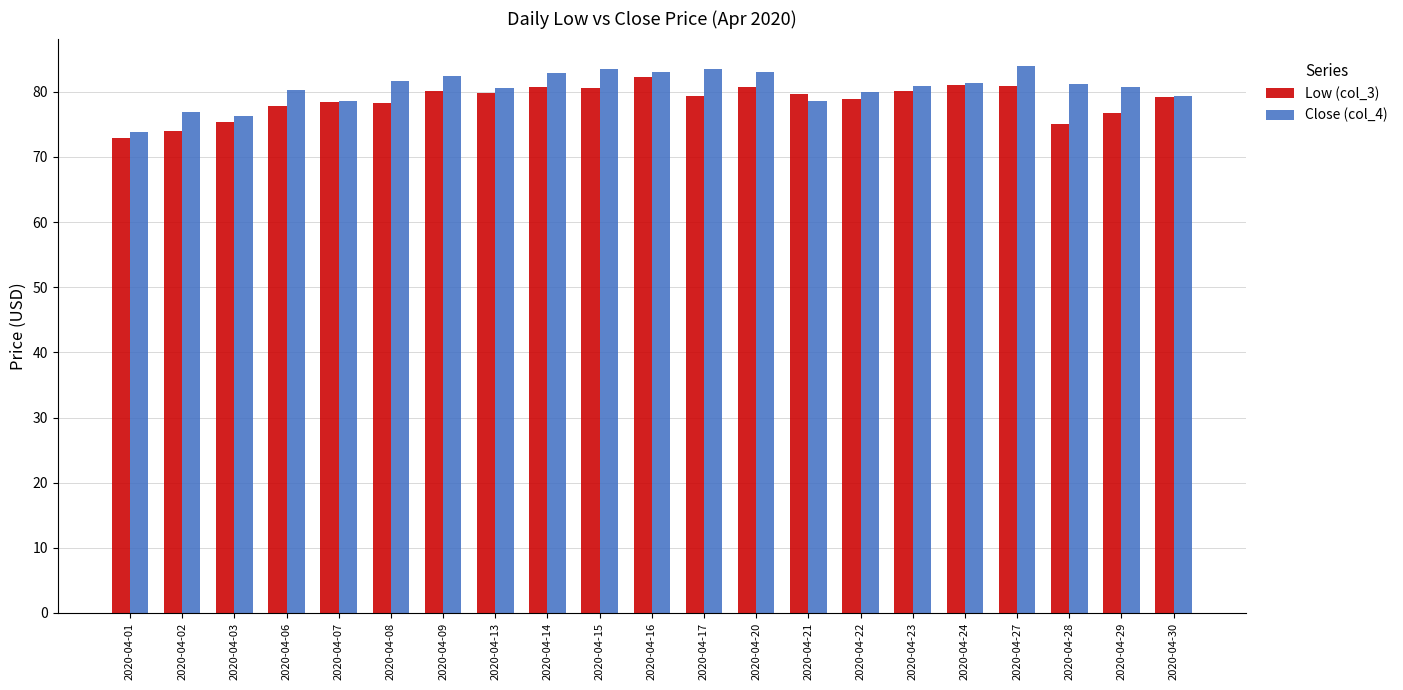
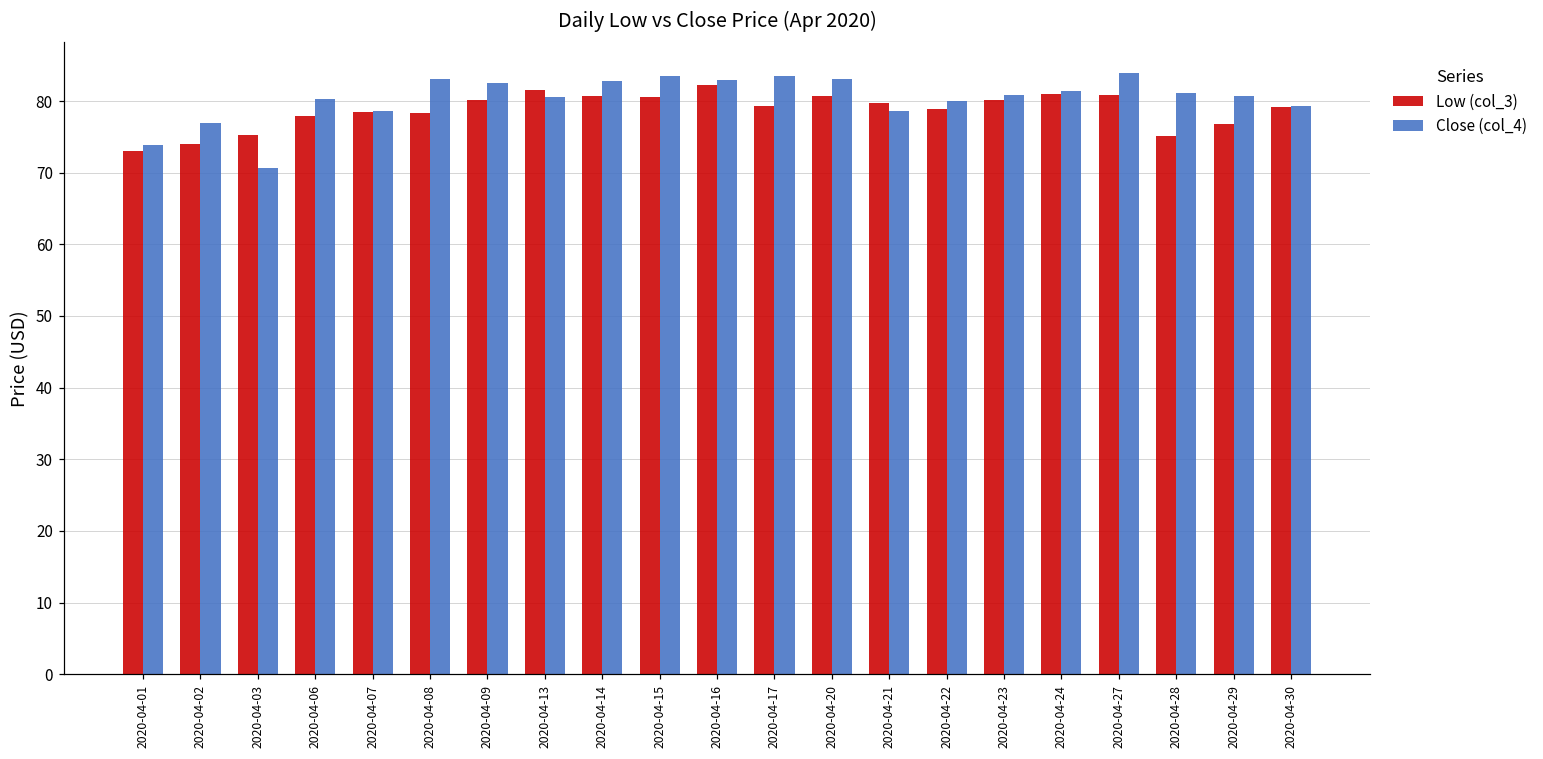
Close (col_4), 2020-04-03: 76 -> 71
Close (col_4), 2020-04-08: 82 -> 83
Low (col_3), 2020-04-13: 80 -> 82
